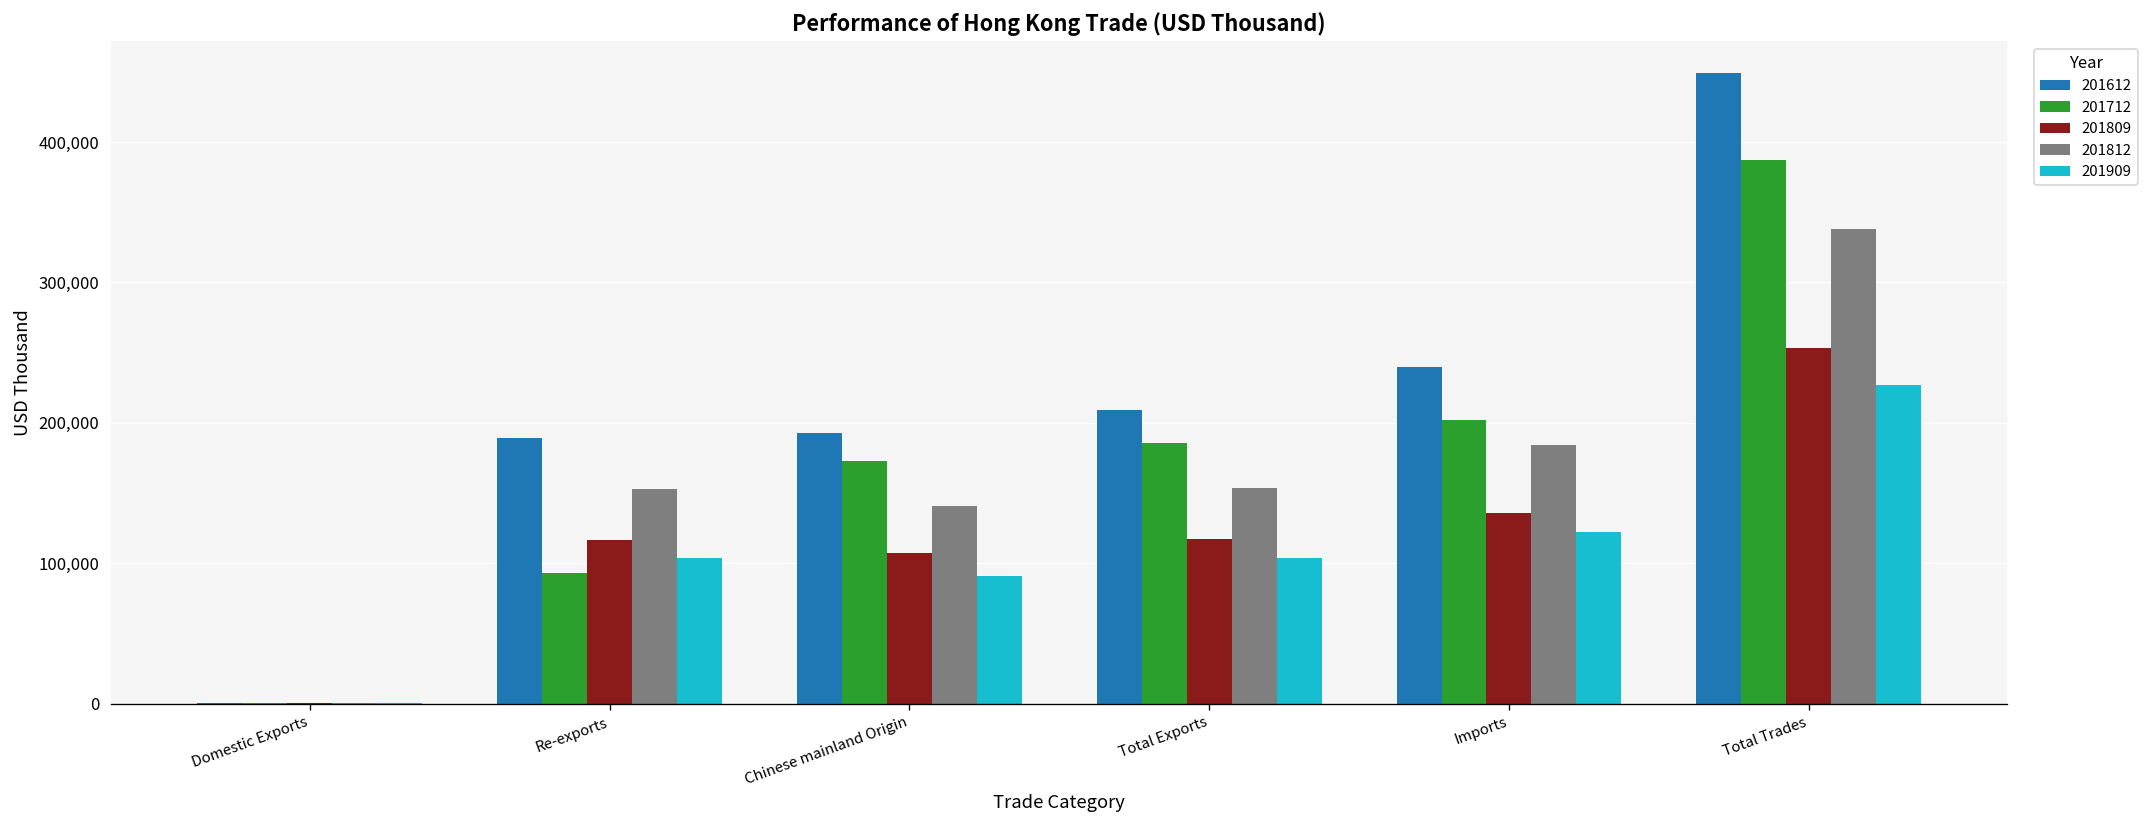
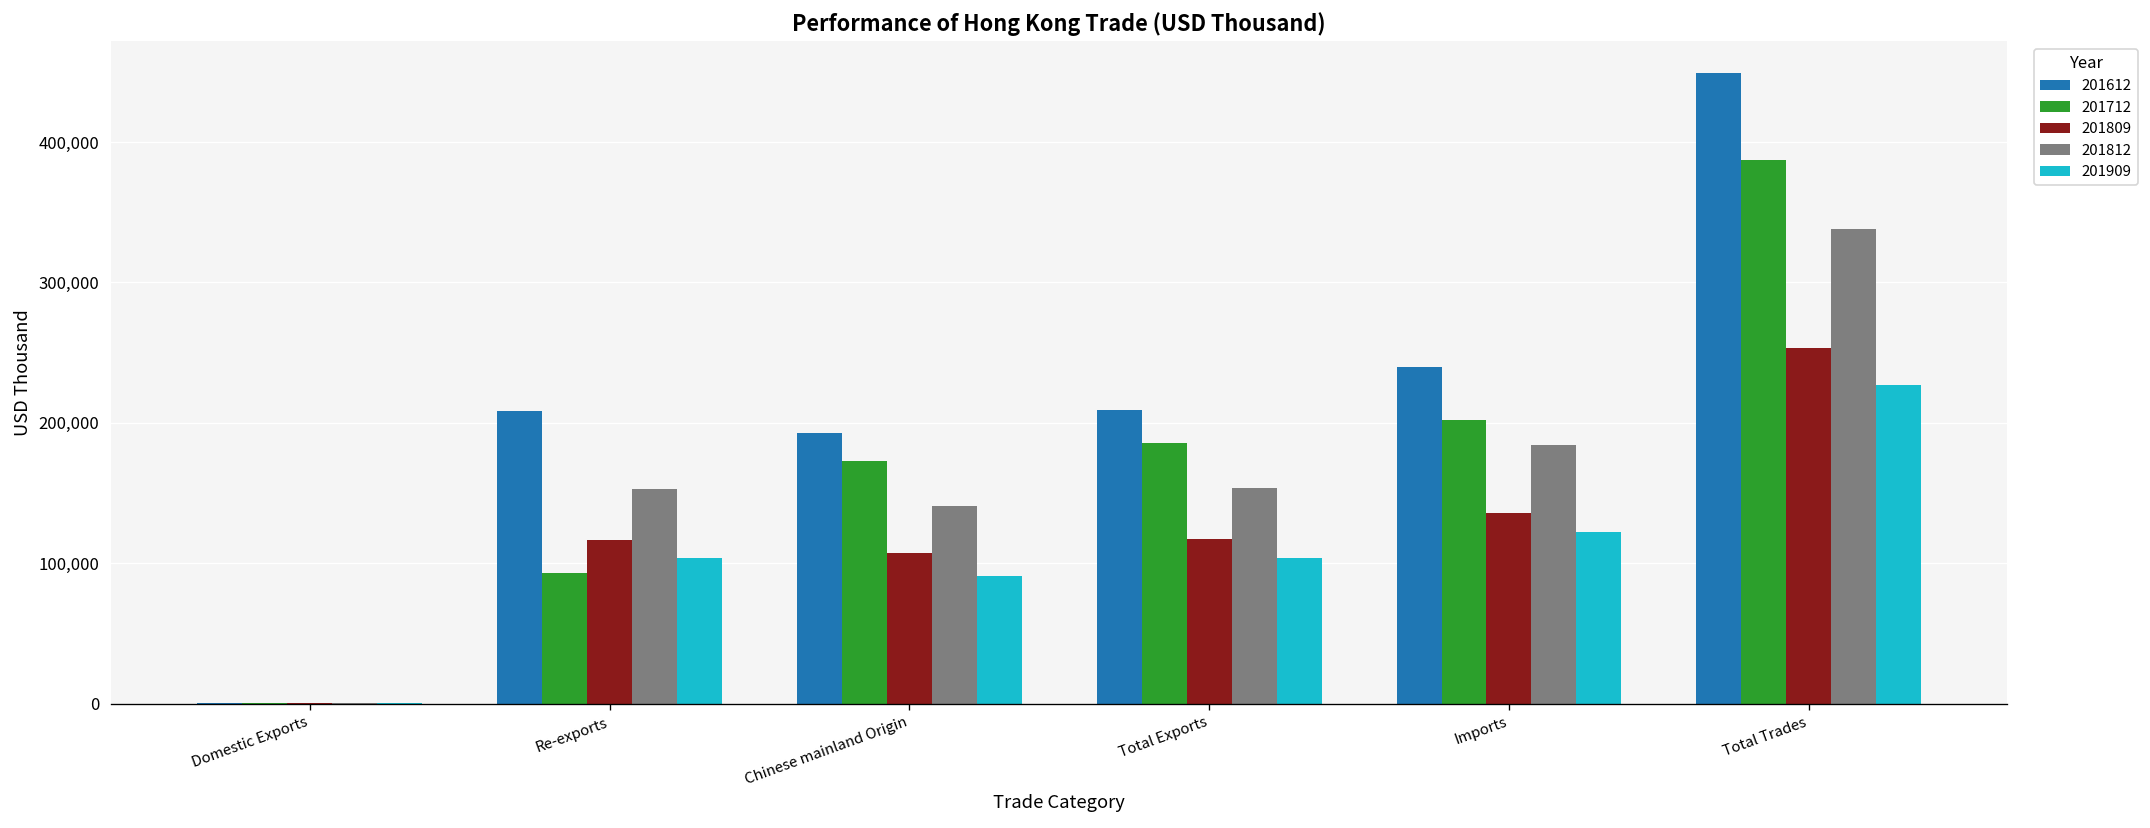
201612, Re-exports: 190,000 -> 209,000
